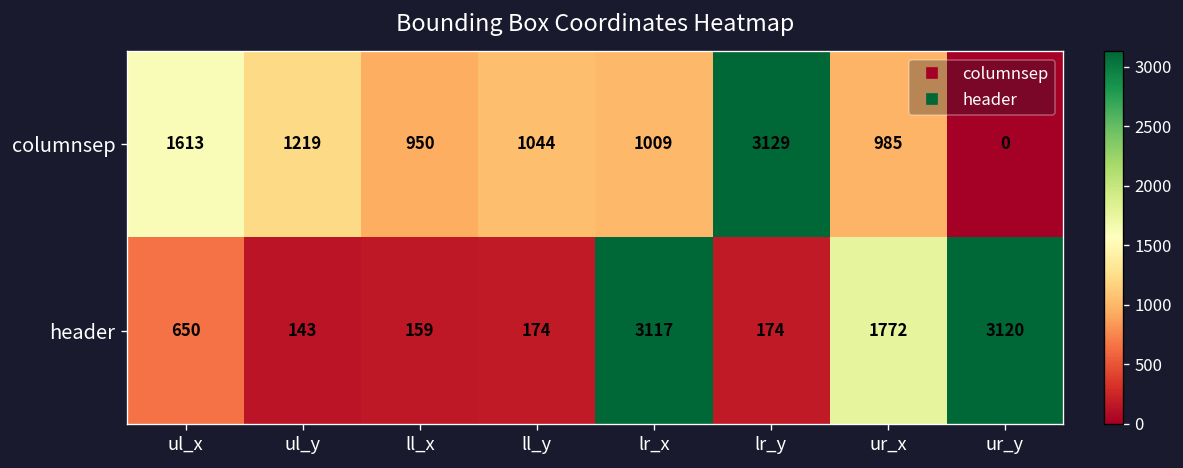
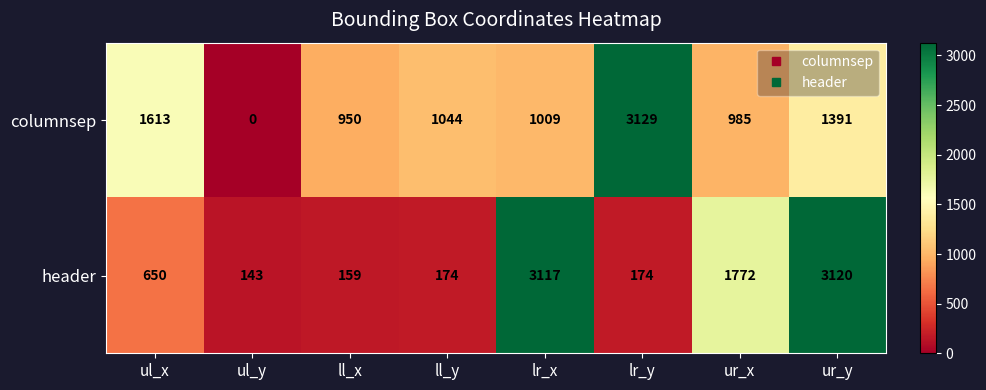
columnsep, ul_y: 1219 -> 0
columnsep, ur_y: 0 -> 1391
